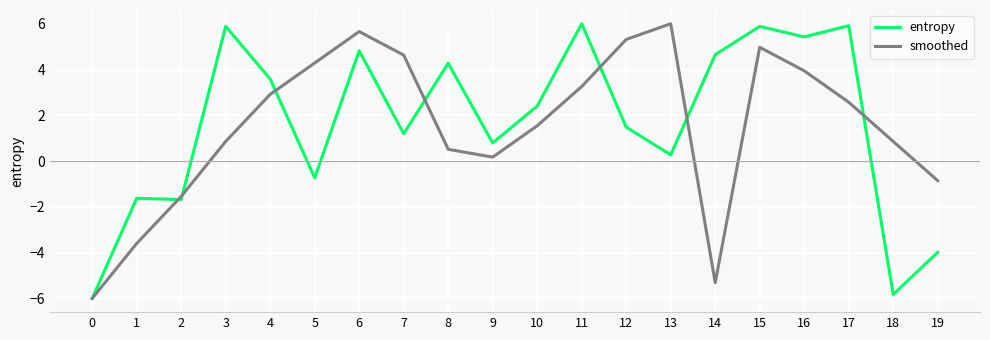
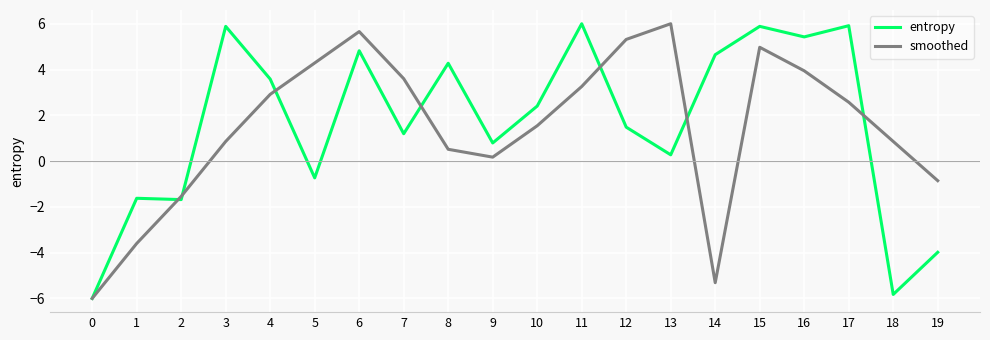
smoothed, 7: 4.6 -> 3.6
